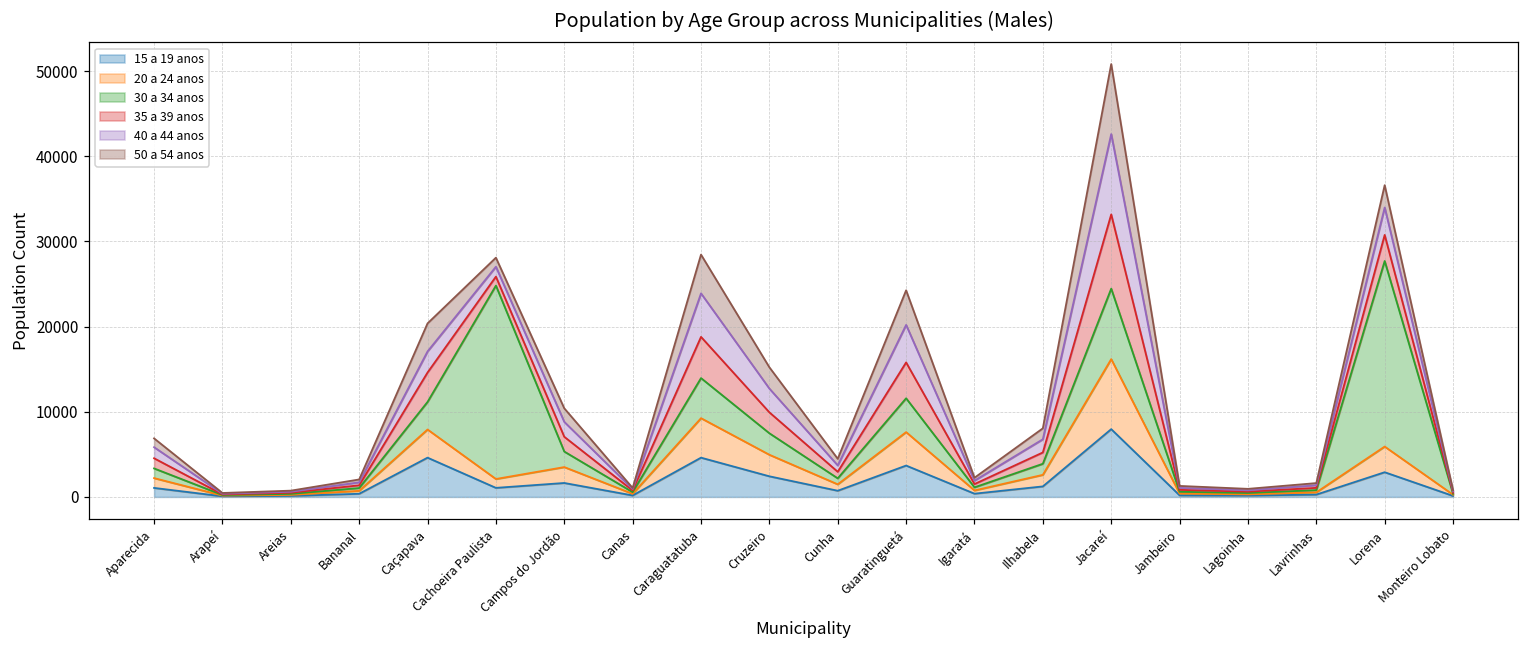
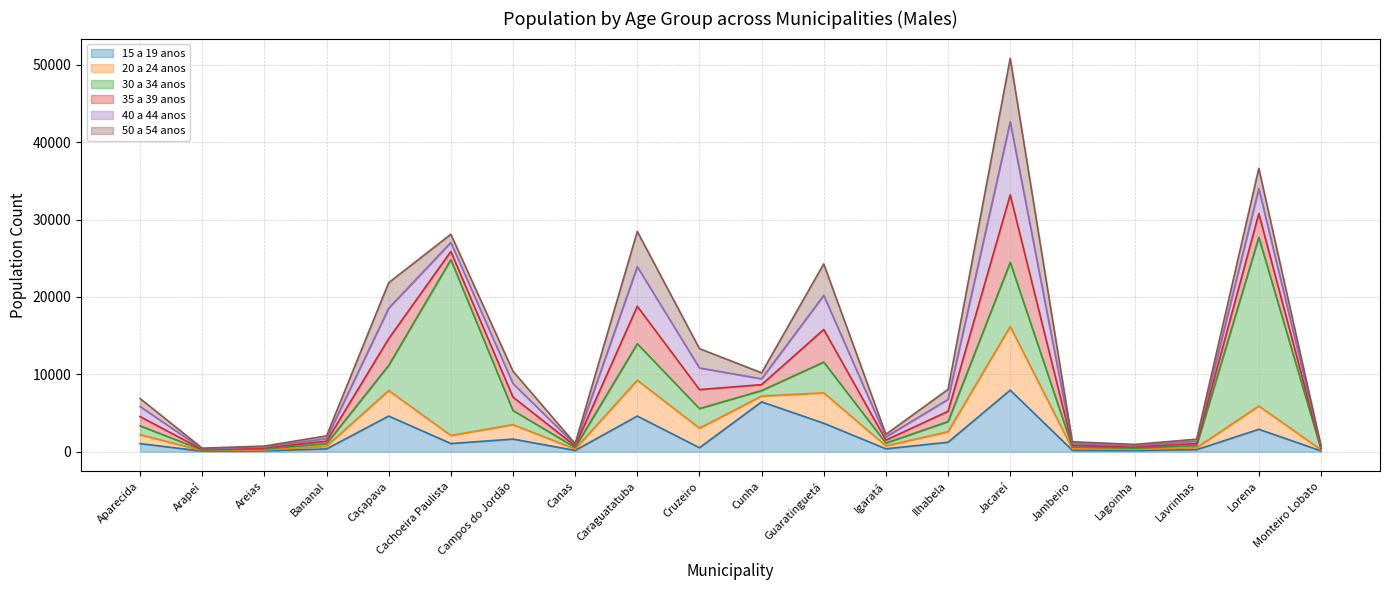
40 a 44 anos, Caçapava: 2000 -> 4000
15 a 19 anos, Cruzeiro: 2000 -> 1000
15 a 19 anos, Cunha: 1000 -> 6000
